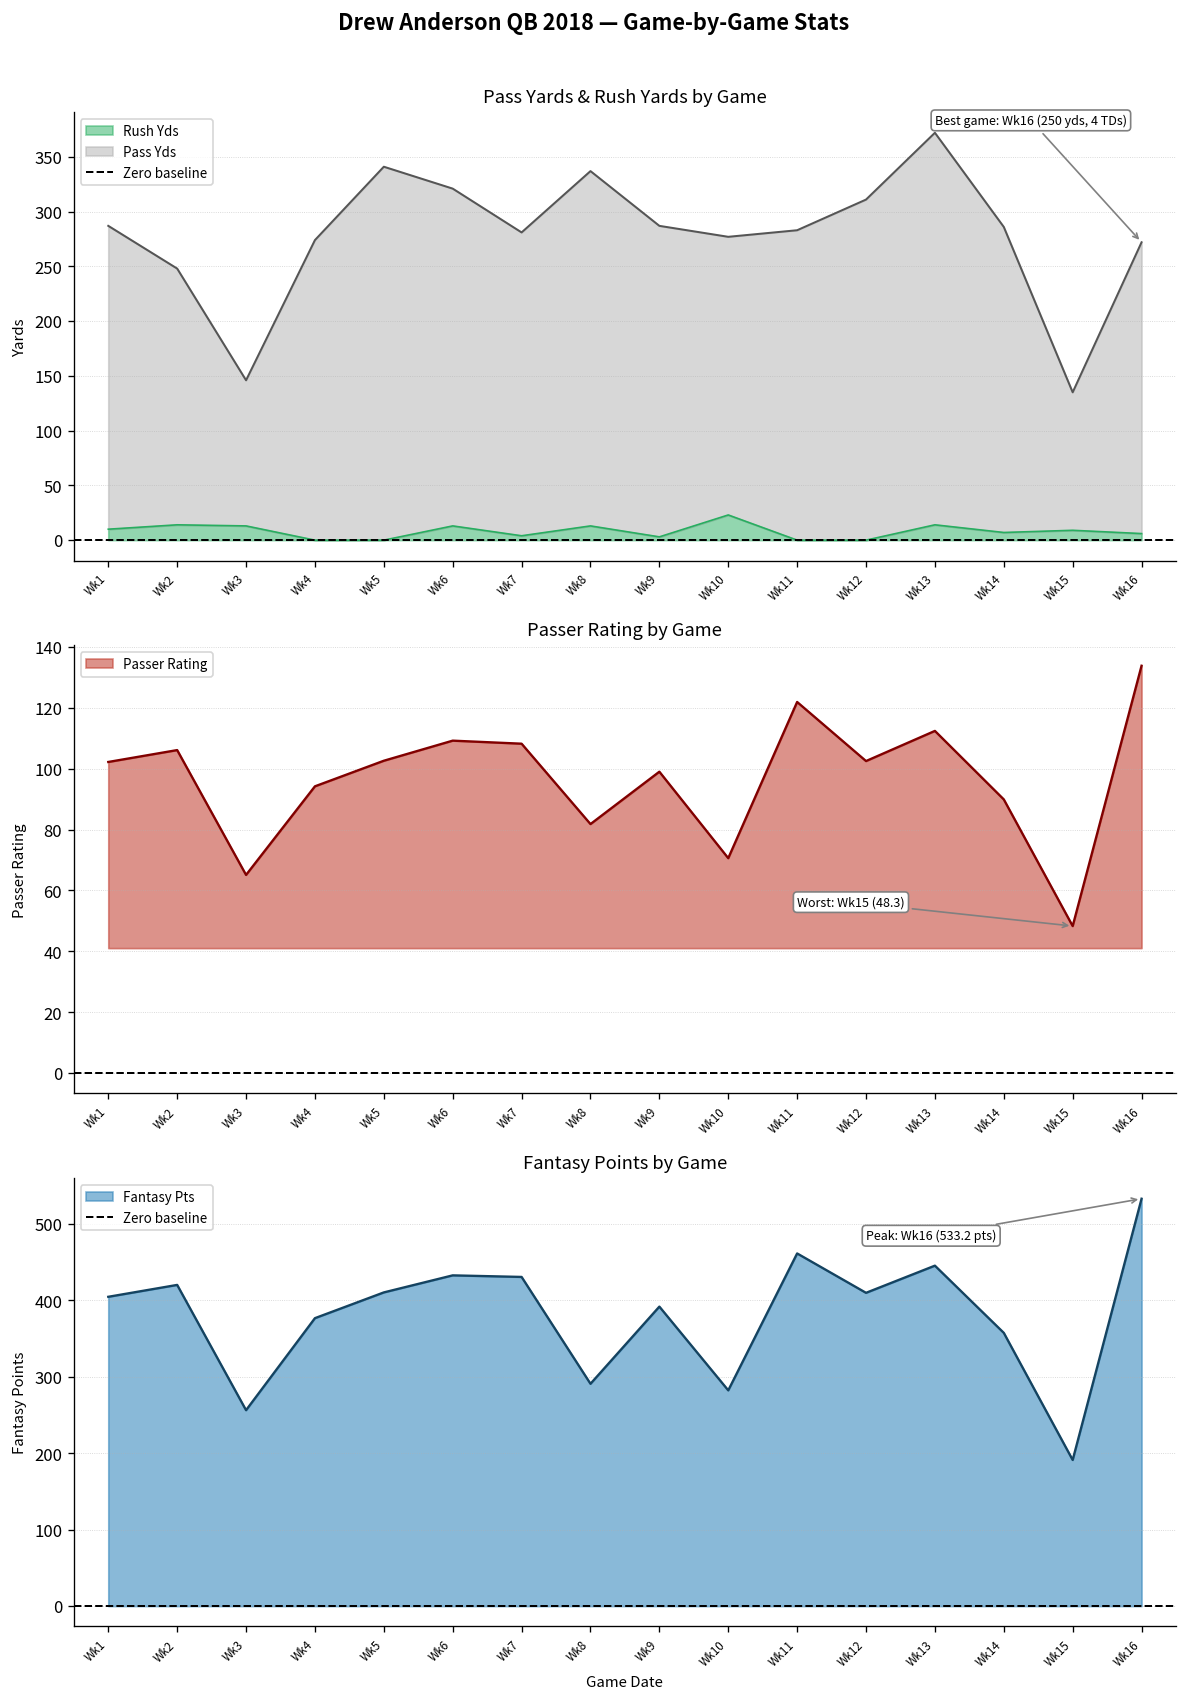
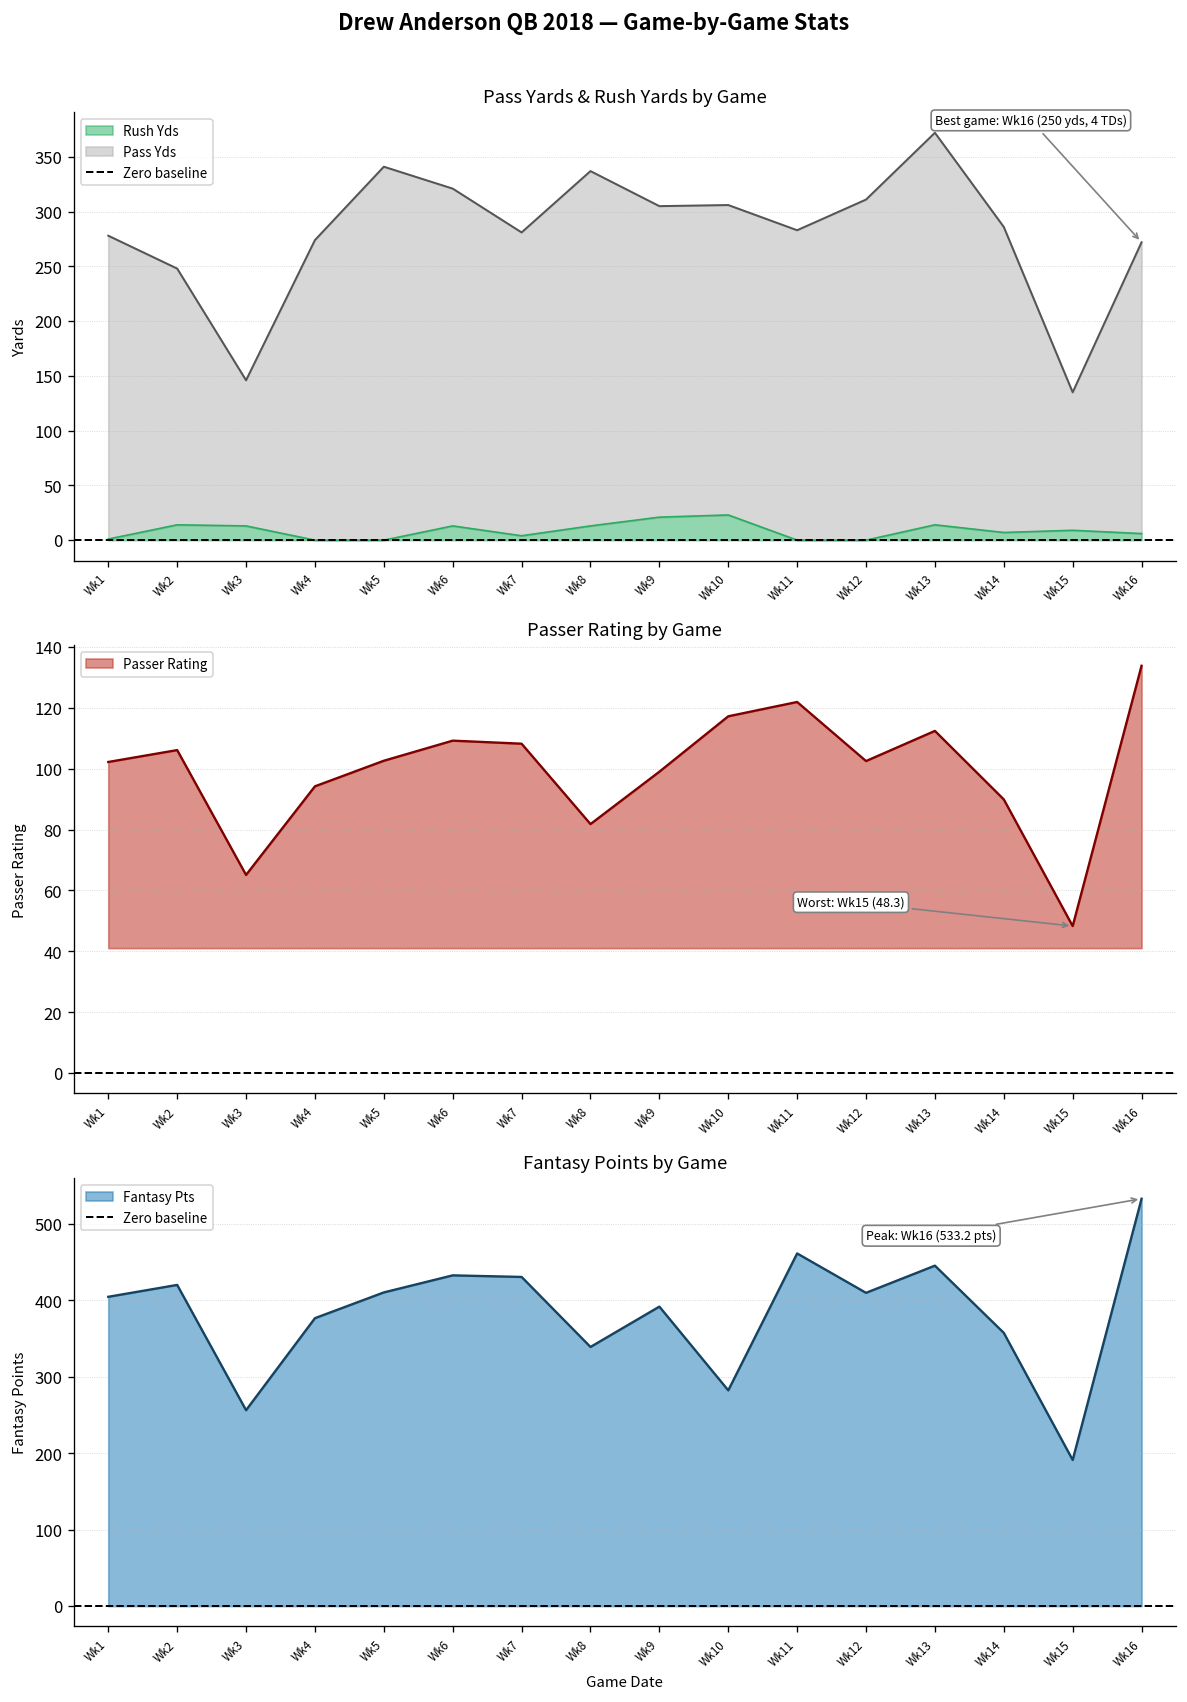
Pass Yards & Rush Yards by Game, Rush Yds, Wk1: 10 -> 0
Pass Yards & Rush Yards by Game, Rush Yds, Wk9: 0 -> 20
Pass Yards & Rush Yards by Game, Pass Yds, Wk10: 250 -> 280
Passer Rating by Game, Wk10: 71 -> 117
Fantasy Points by Game, Wk8: 290 -> 340
